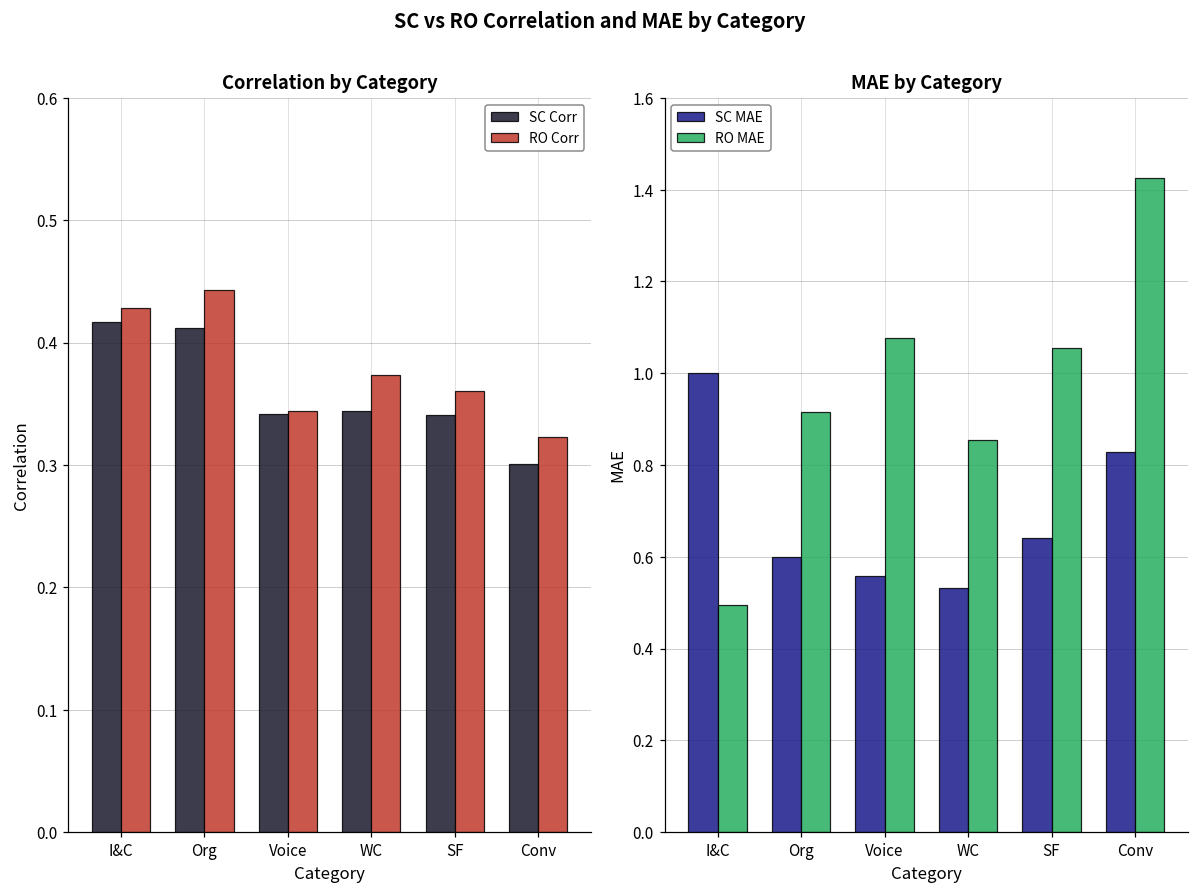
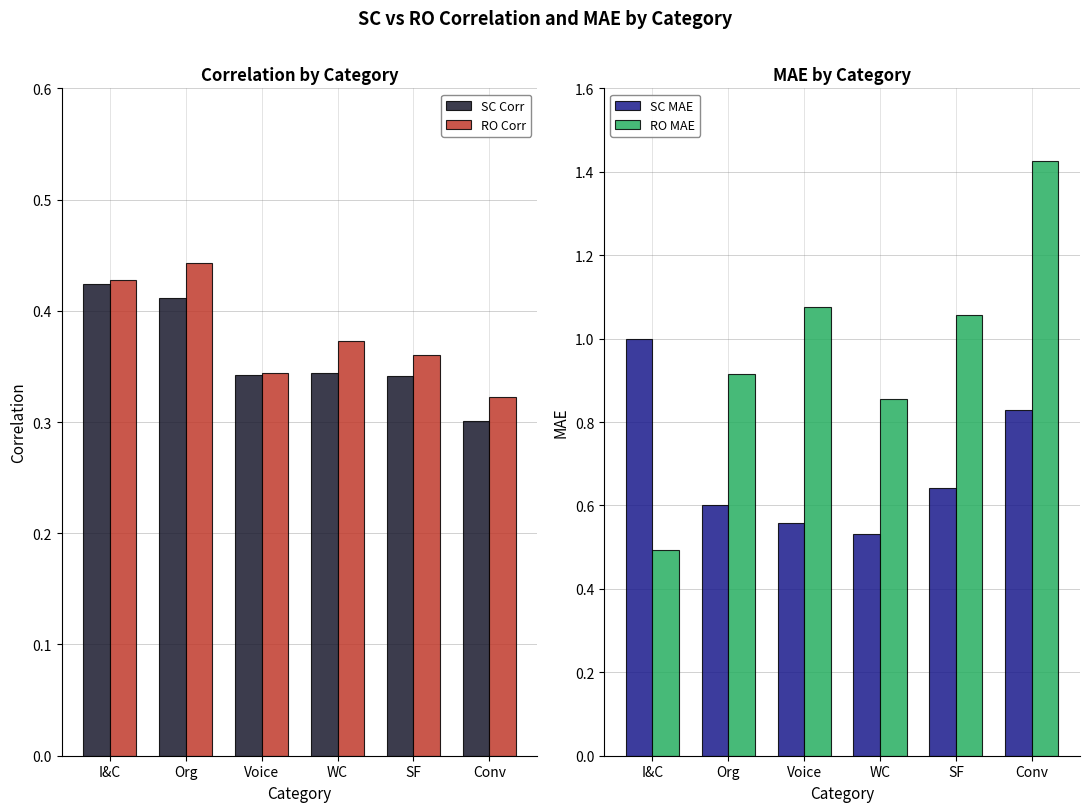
Correlation by Category, SC Corr, I&C: 0.417 -> 0.424
